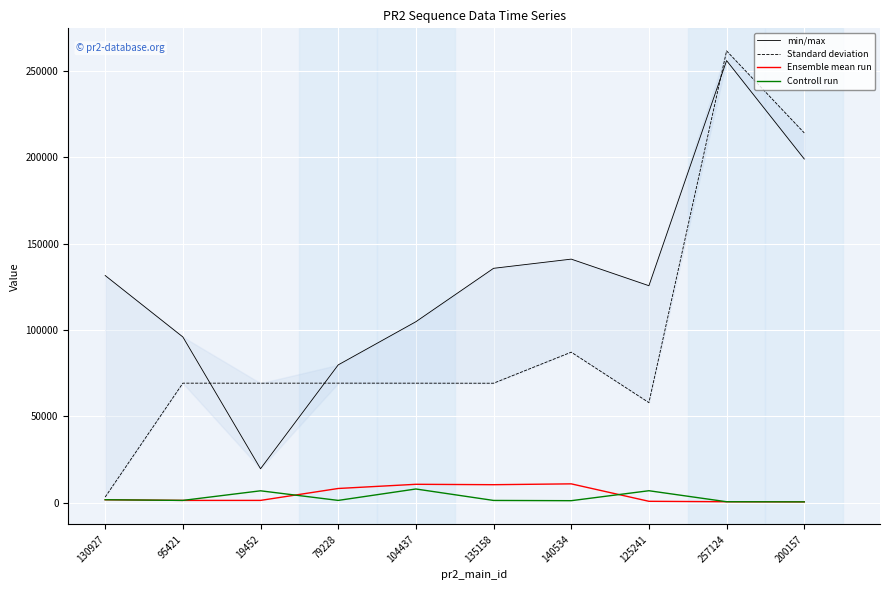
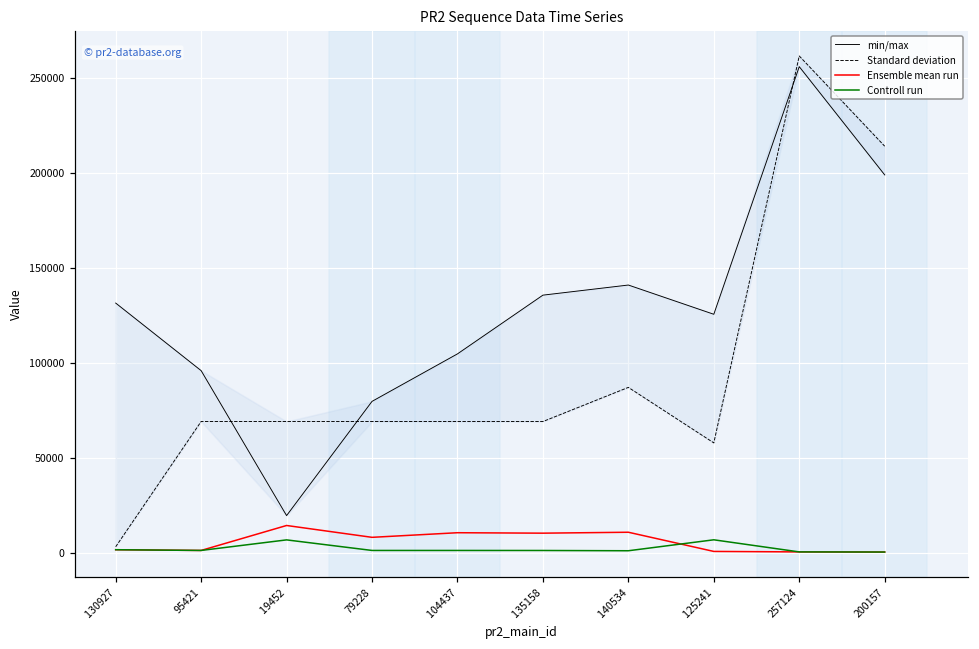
Ensemble mean run, 19452: 1000 -> 15000
Controll run, 104437: 8000 -> 1000
